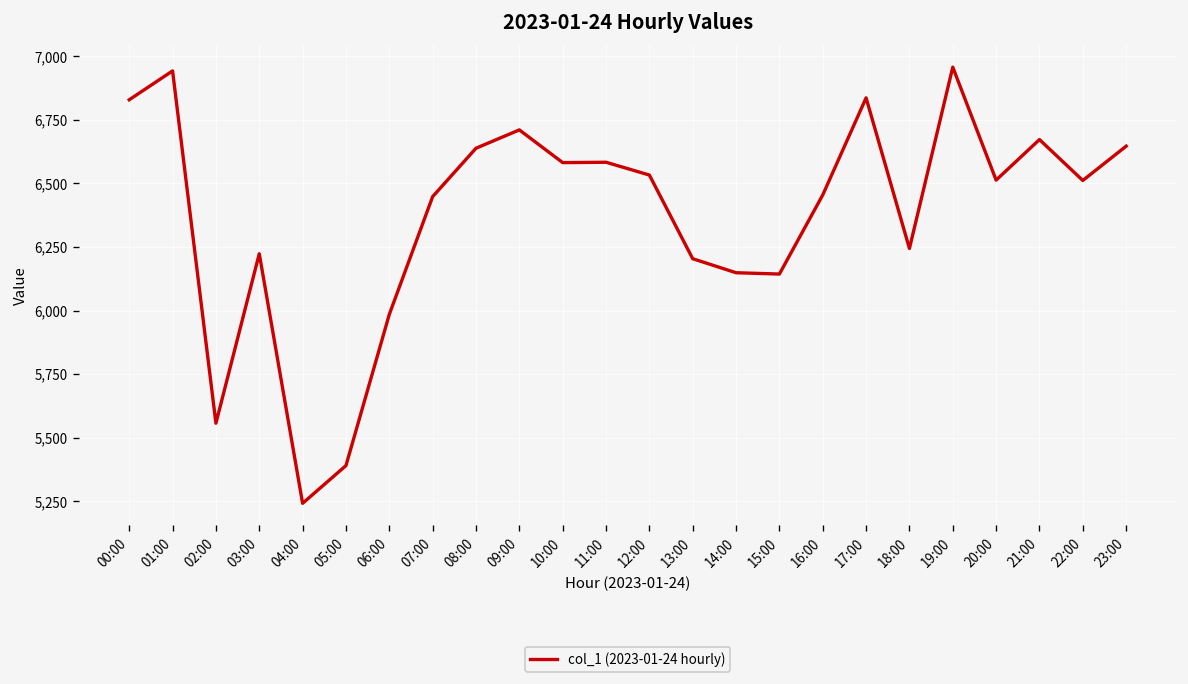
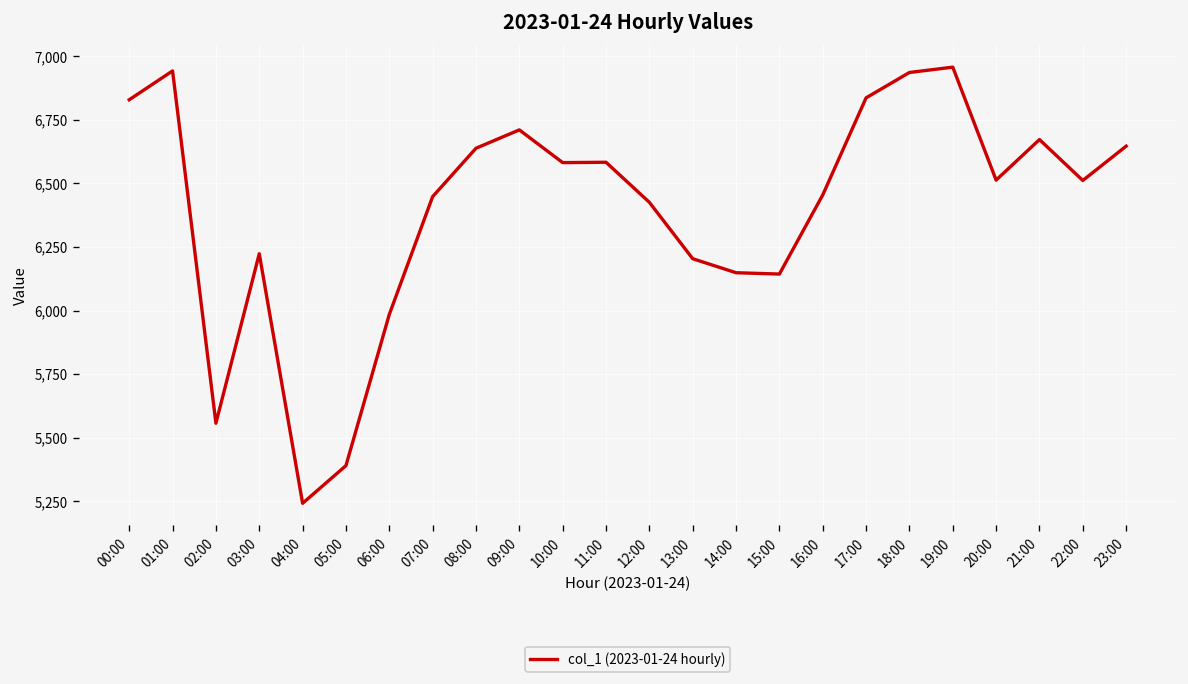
12:00: 6,530 -> 6,430
18:00: 6,240 -> 6,940
